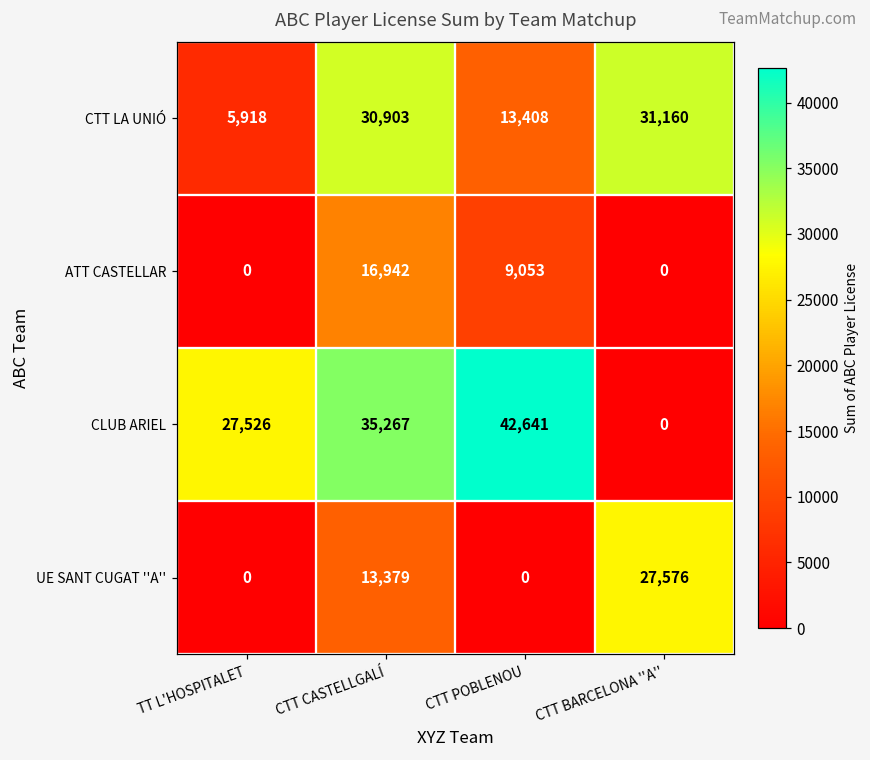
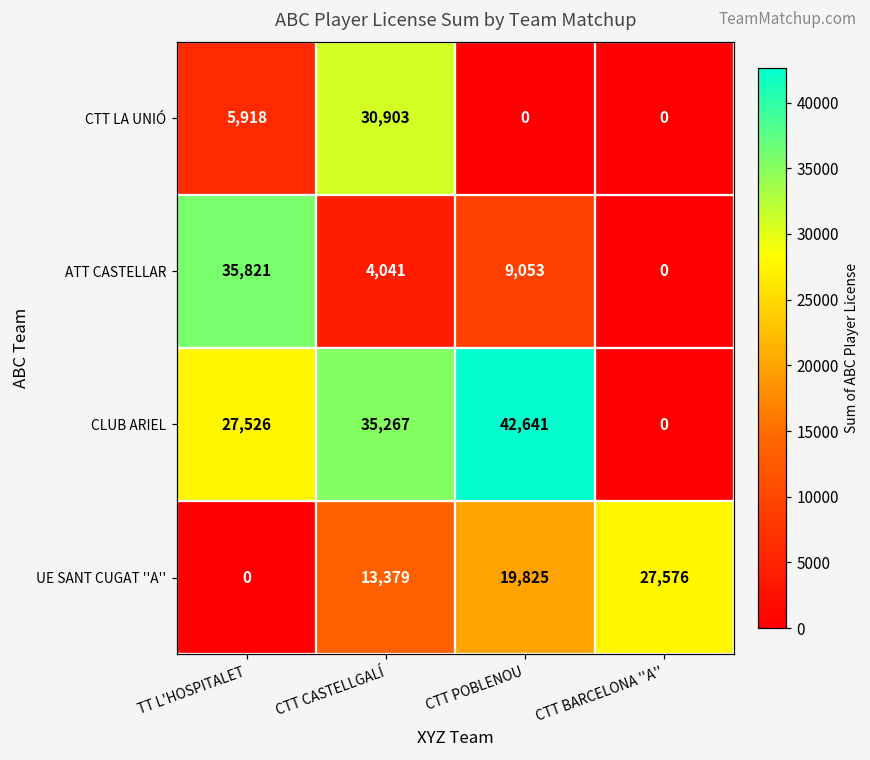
CTT LA UNIÓ, CTT POBLENOU: 13,408 -> 0
CTT LA UNIÓ, CTT BARCELONA ''A'': 31,160 -> 0
ATT CASTELLAR, TT L'HOSPITALET: 0 -> 35,821
ATT CASTELLAR, CTT CASTELLGALÍ: 16,942 -> 4,041
UE SANT CUGAT ''A'', CTT POBLENOU: 0 -> 19,825
